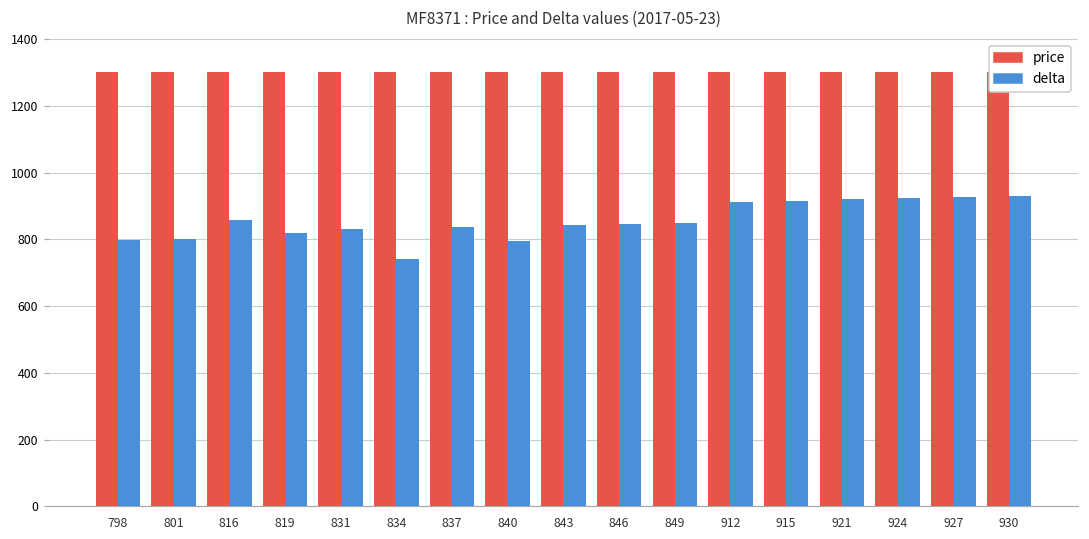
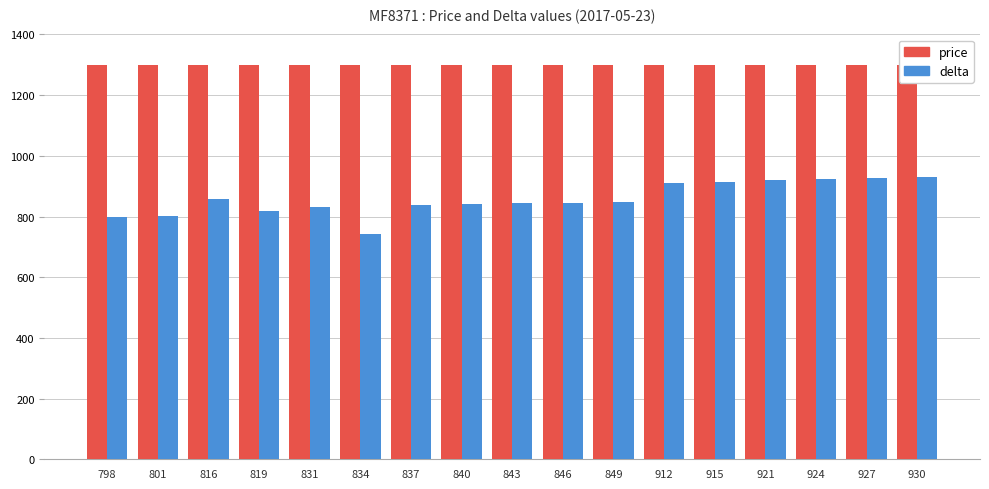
delta, 840: 800 -> 840
